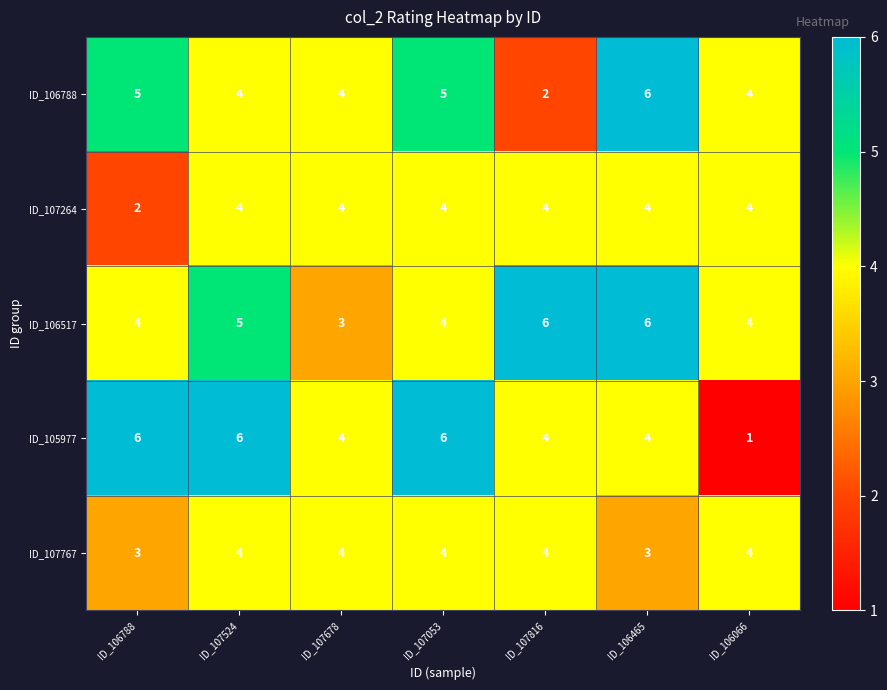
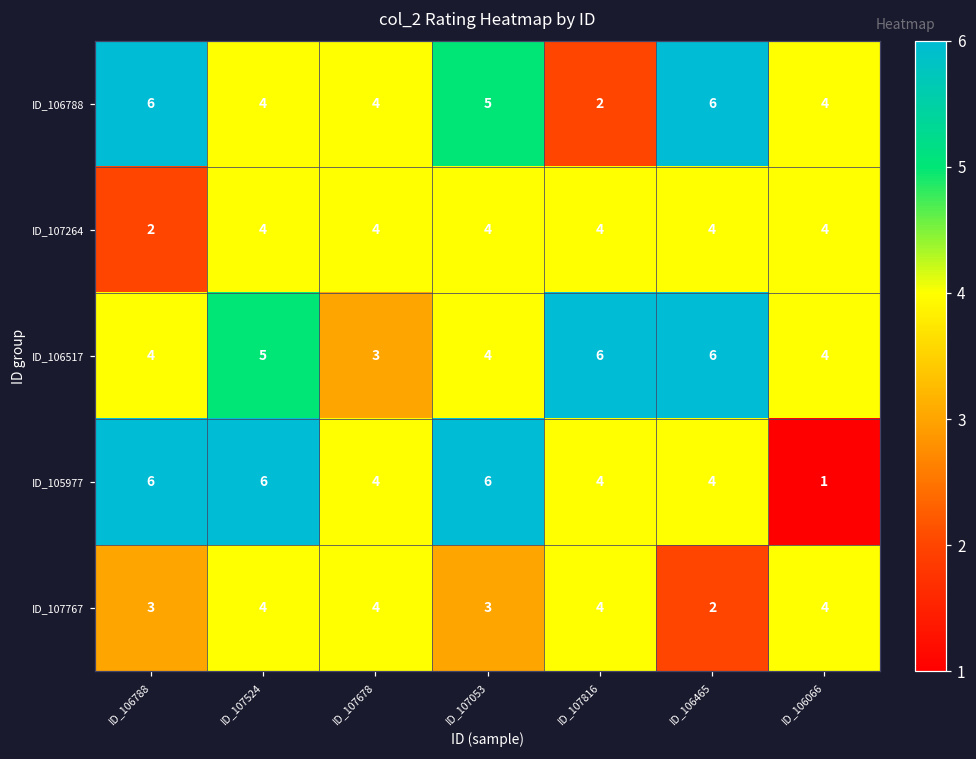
ID_106788, ID_106788: 5 -> 6
ID_107767, ID_107053: 4 -> 3
ID_107767, ID_106465: 3 -> 2
